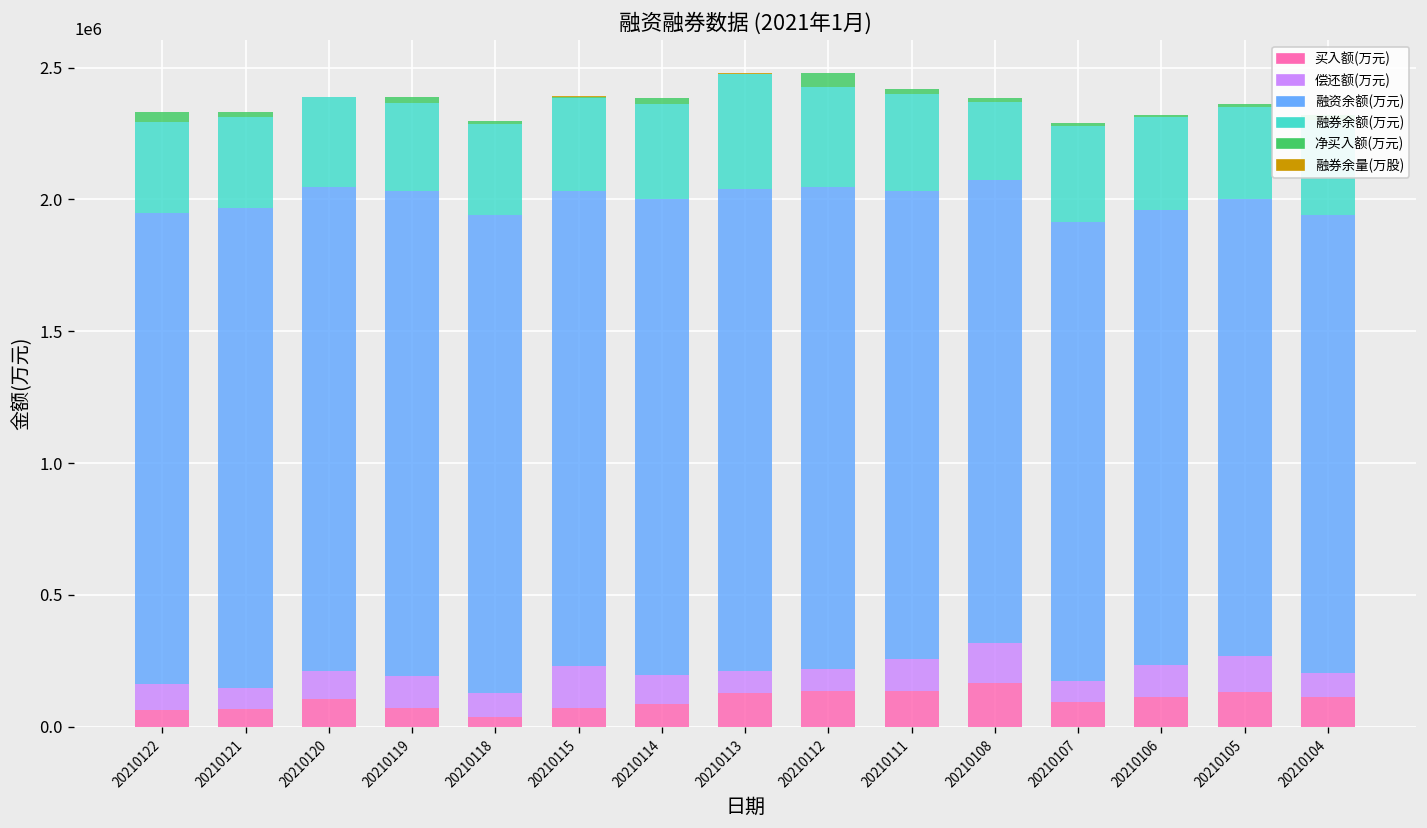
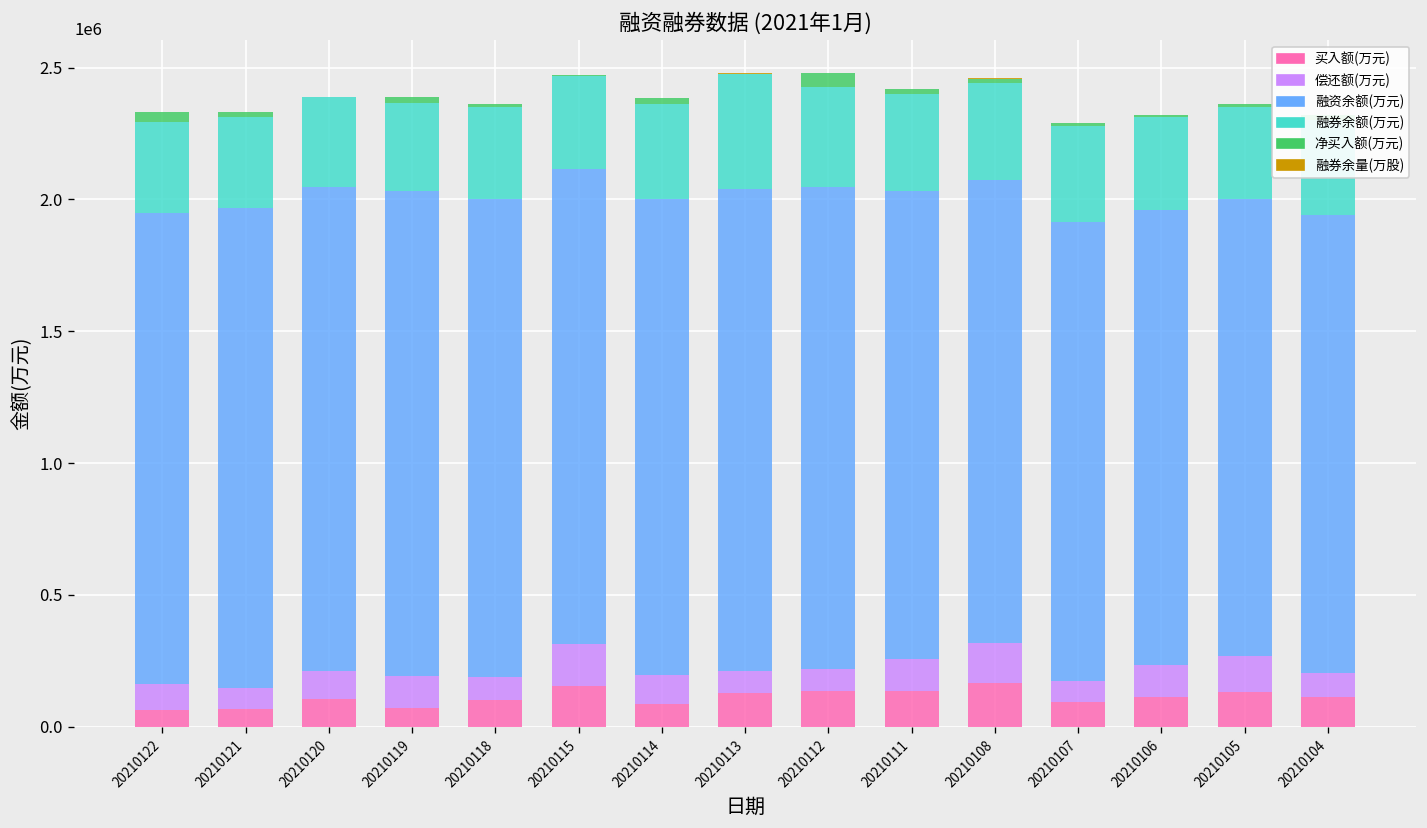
买入额(万元), 20210118: 40000 -> 100000
买入额(万元), 20210115: 70000 -> 150000
融券余额(万元), 20210108: 300000 -> 370000
